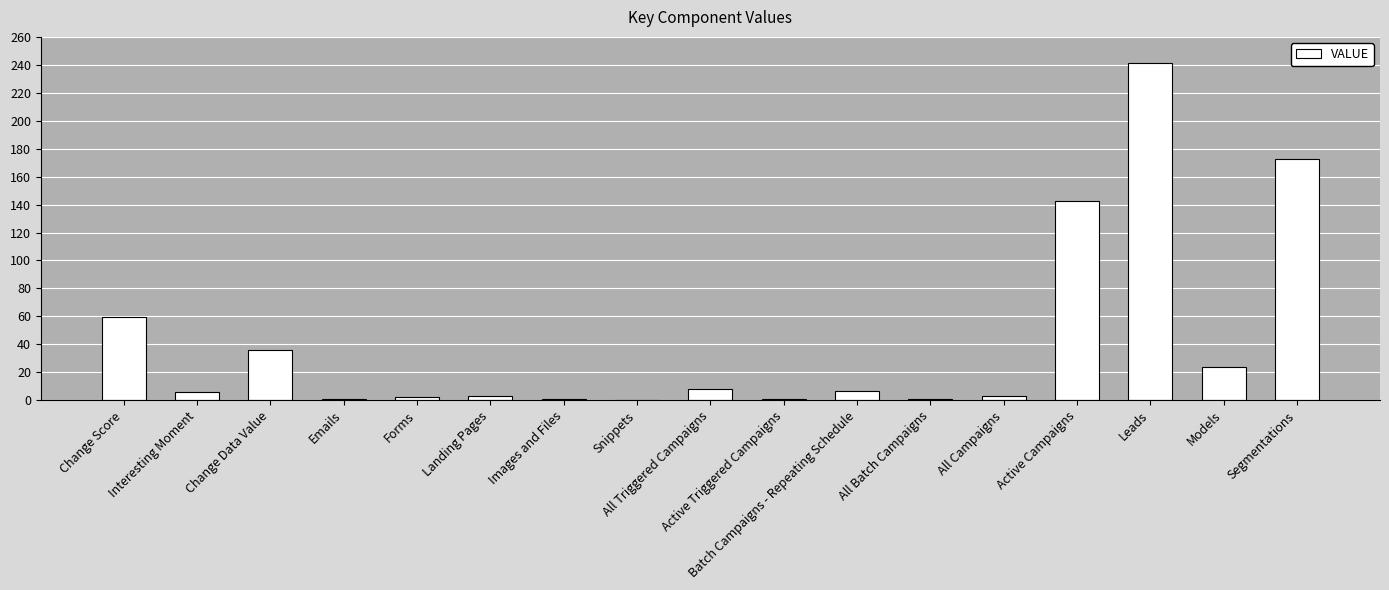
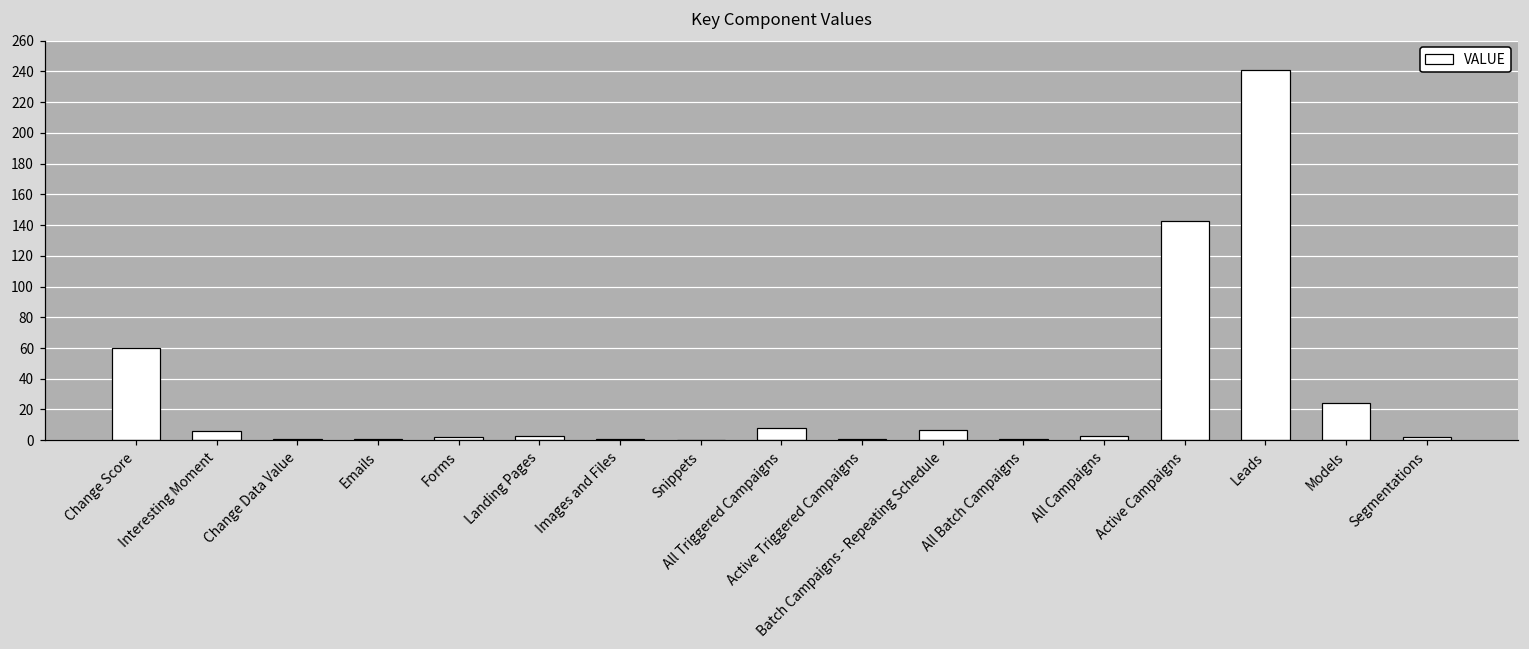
Change Data Value: 36 -> 1
Segmentations: 173 -> 2
